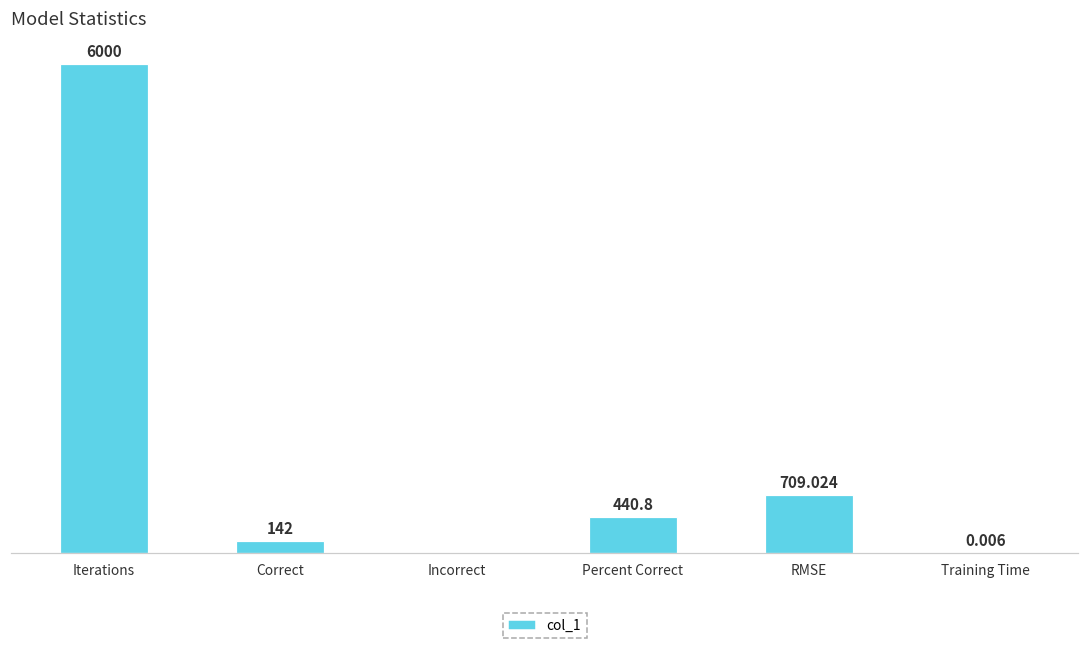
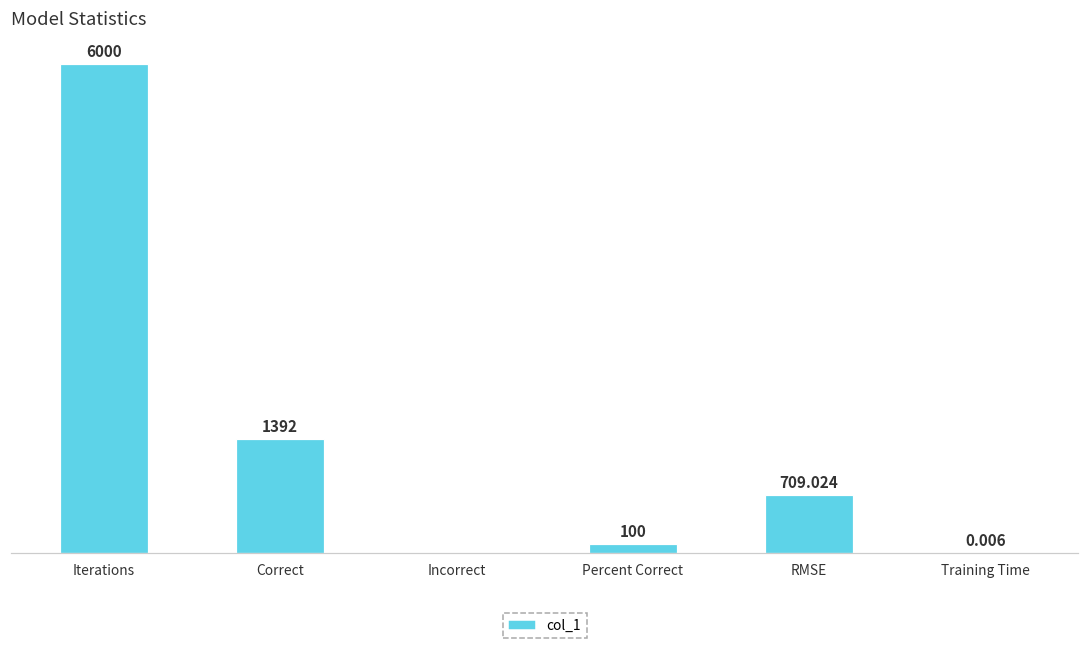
Correct: 142 -> 1392
Percent Correct: 440.8 -> 100
